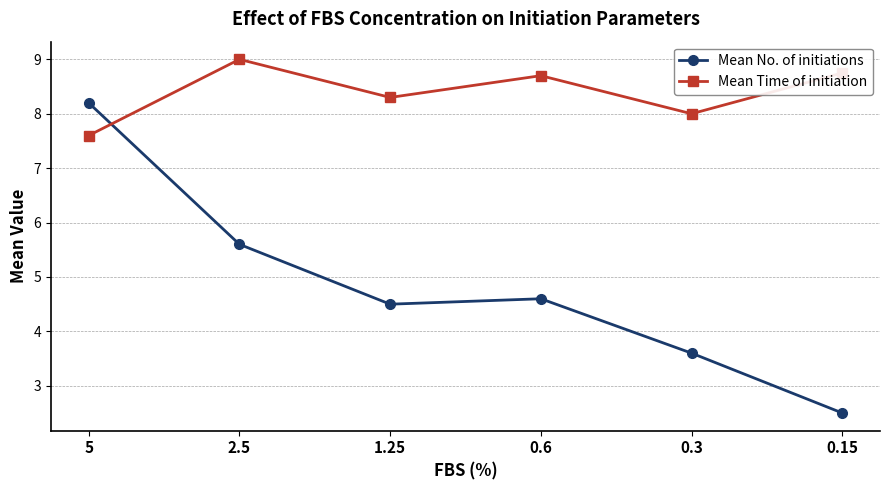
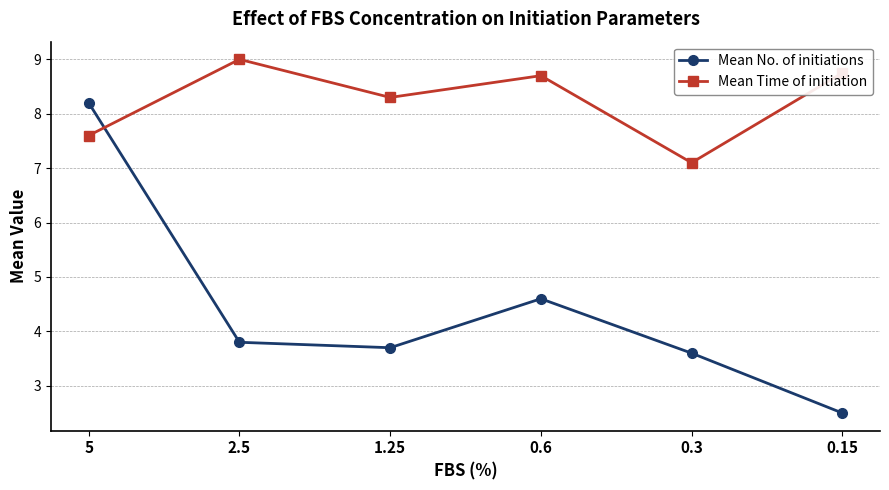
Mean No. of initiations, 2.5: 5.6 -> 3.8
Mean No. of initiations, 1.25: 4.5 -> 3.7
Mean Time of initiation, 0.3: 8.0 -> 7.1
